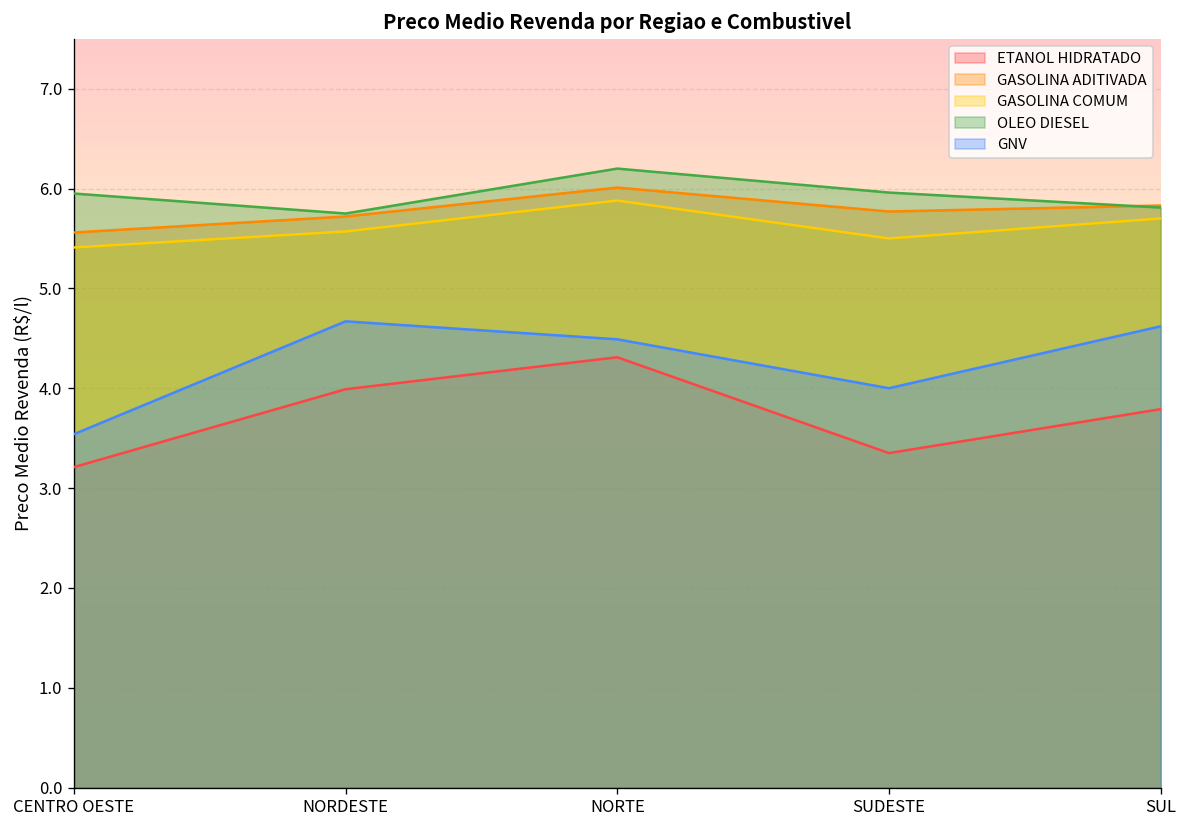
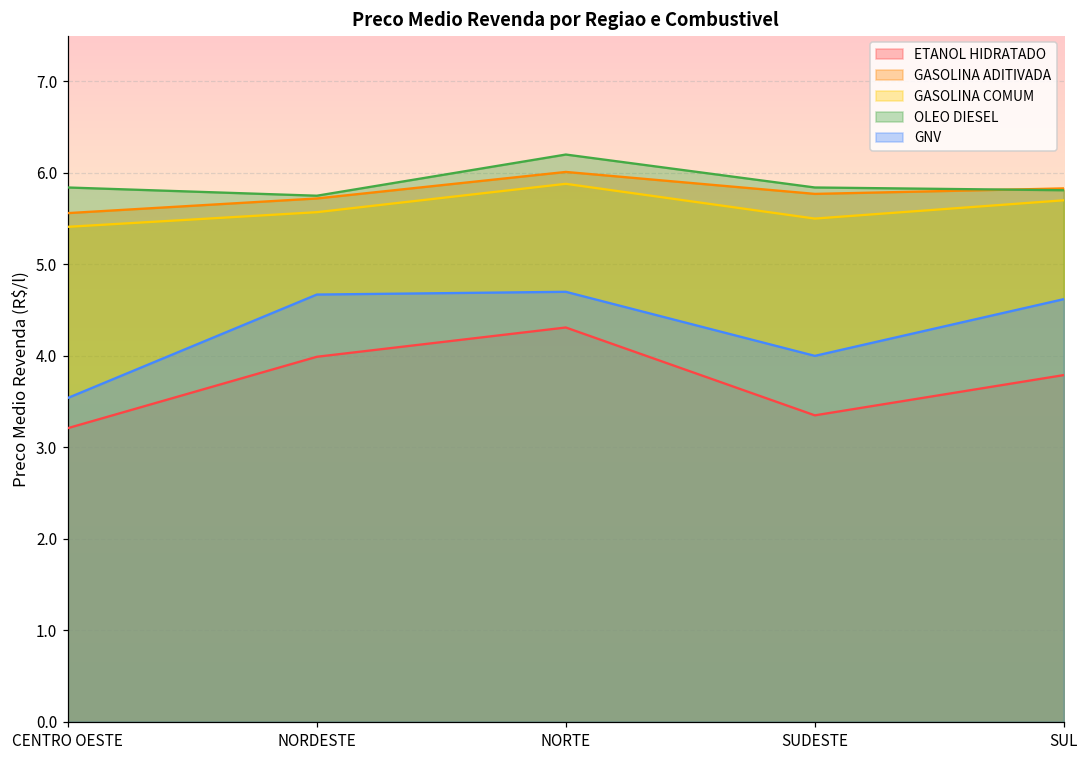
OLEO DIESEL, CENTRO OESTE: 6.0 -> 5.8
GNV, NORTE: 4.5 -> 4.7
OLEO DIESEL, SUDESTE: 6.0 -> 5.8
